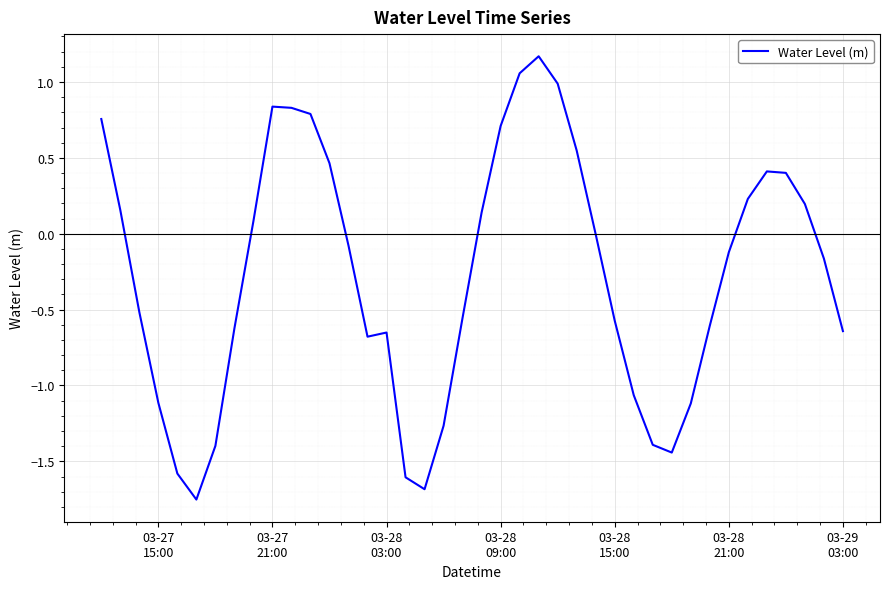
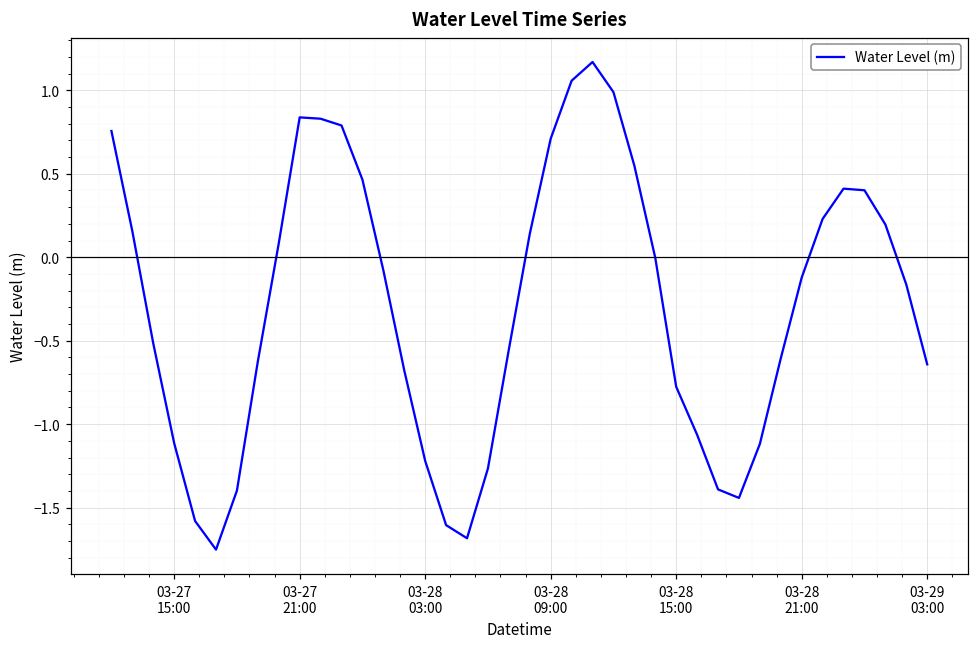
03-28 03:00: -0.65 -> -1.22
03-28 15:00: -0.57 -> -0.78
